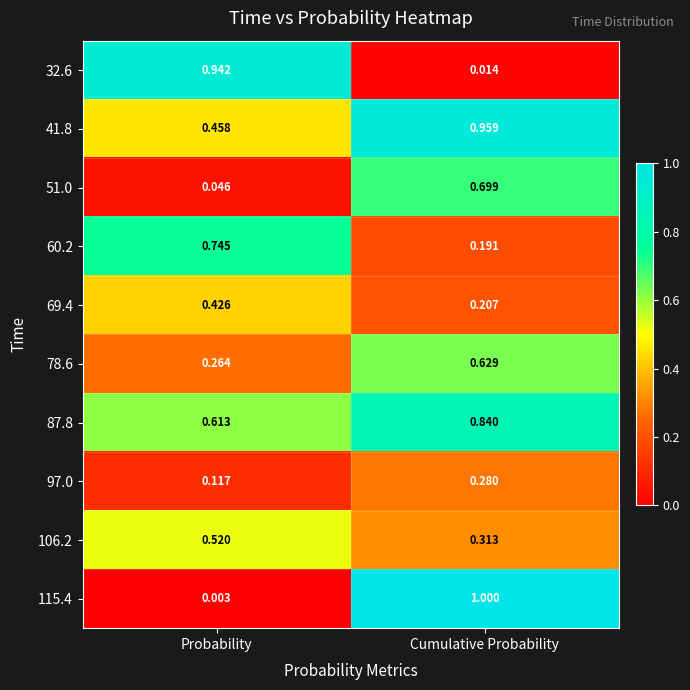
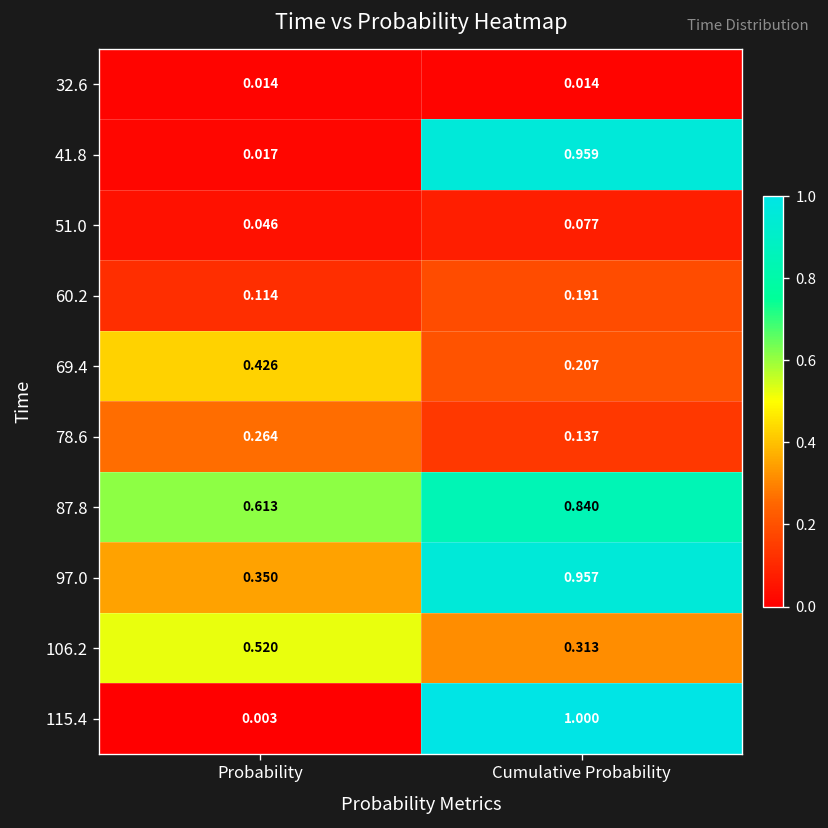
32.6, Probability: 0.942 -> 0.014
41.8, Probability: 0.458 -> 0.017
51.0, Cumulative Probability: 0.699 -> 0.077
60.2, Probability: 0.745 -> 0.114
78.6, Cumulative Probability: 0.629 -> 0.137
97.0, Probability: 0.117 -> 0.350
97.0, Cumulative Probability: 0.280 -> 0.957
